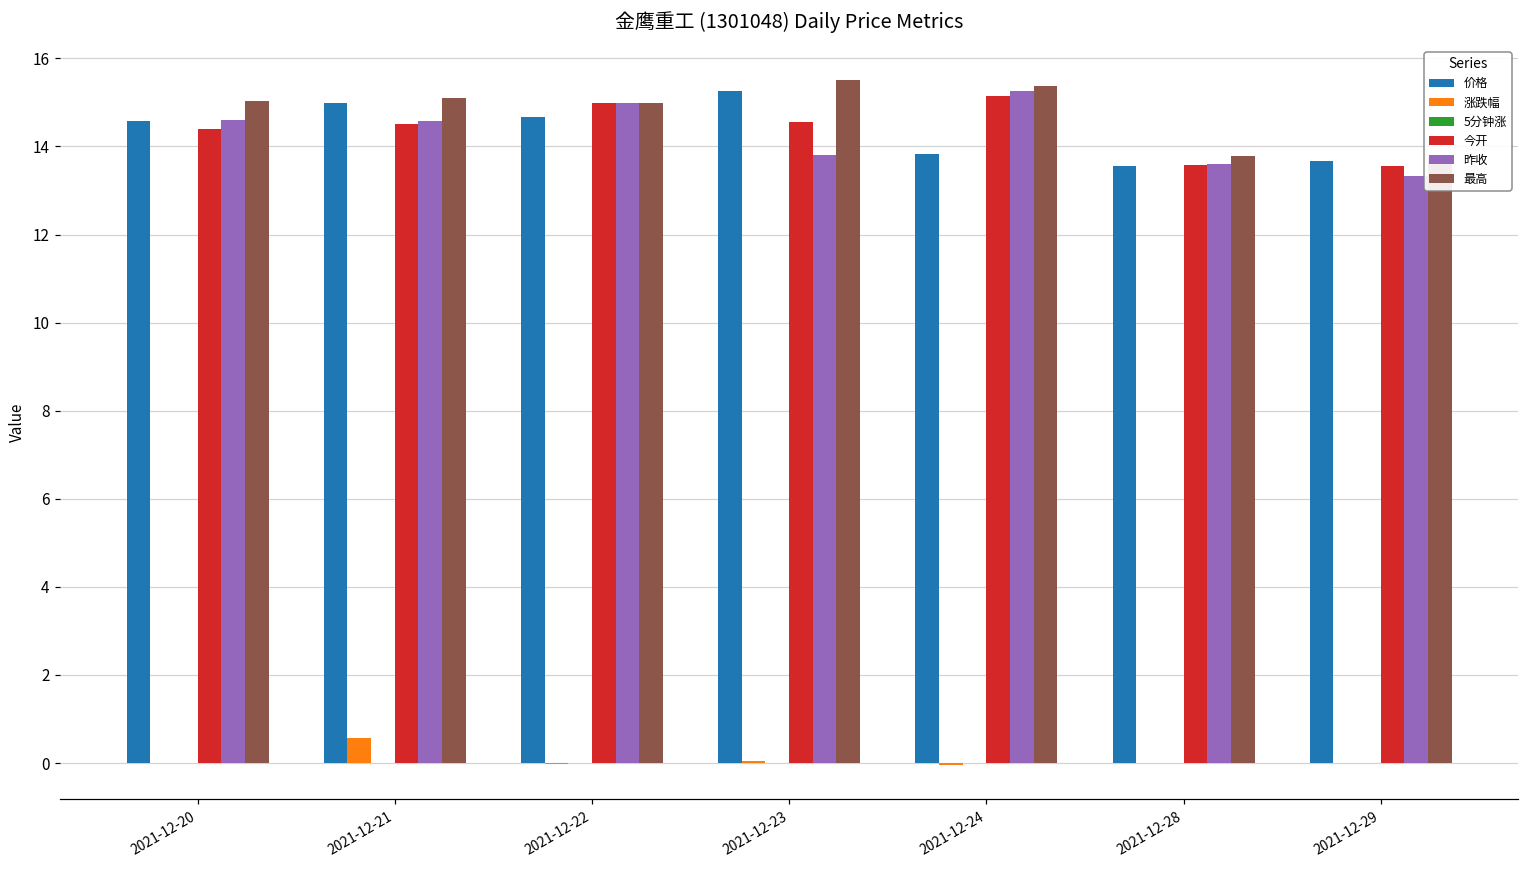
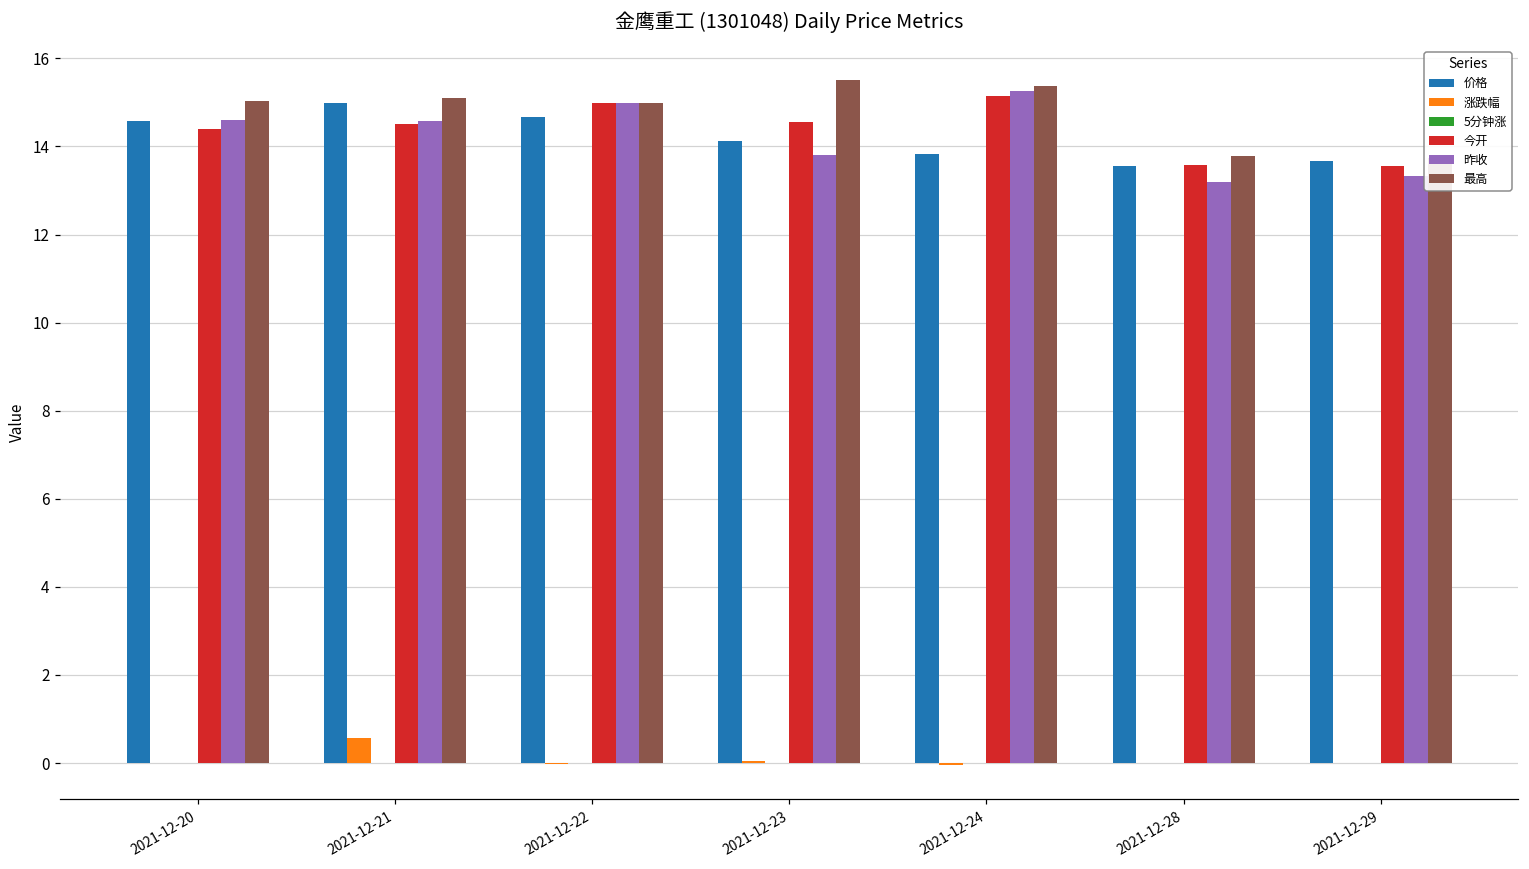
价格, 2021-12-23: 15.3 -> 14.1
昨收, 2021-12-28: 13.6 -> 13.2
